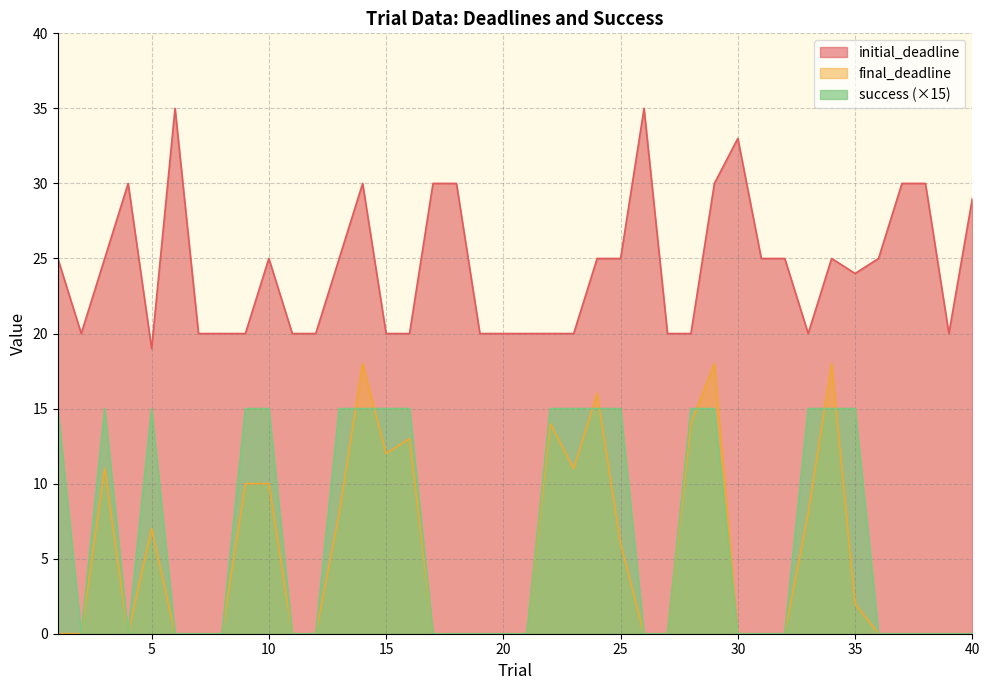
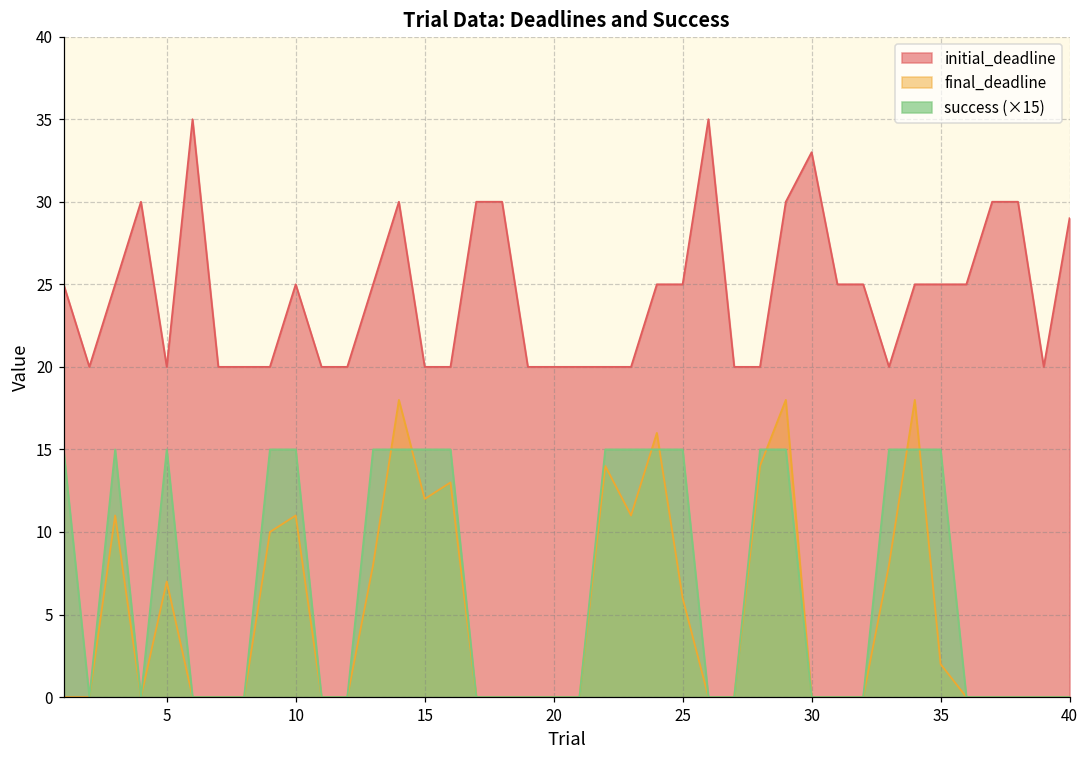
initial_deadline, 5: 19 -> 20
final_deadline, 10: 10 -> 11
initial_deadline, 35: 24 -> 25
